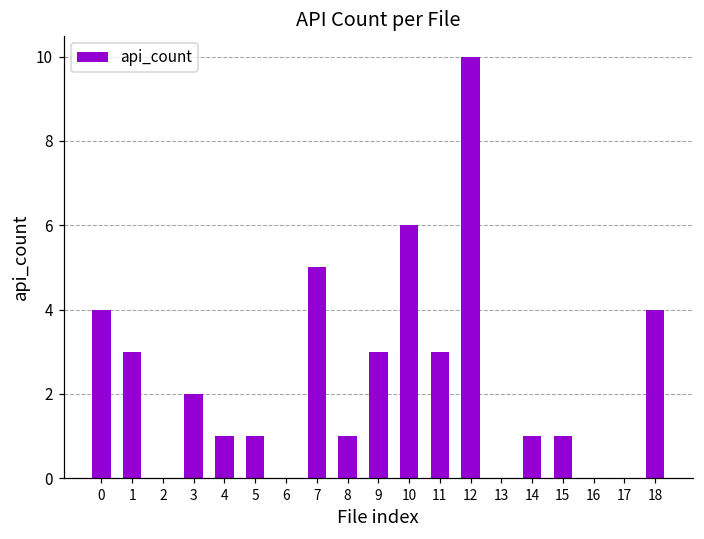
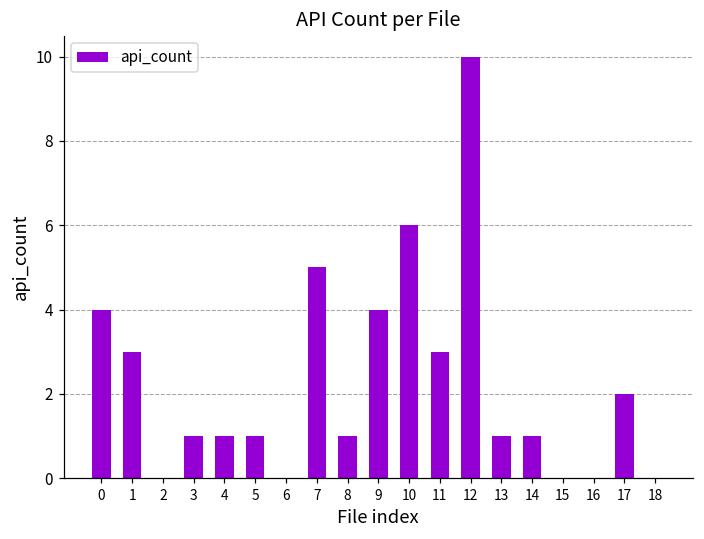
3: 2 -> 1
9: 3 -> 4
13: 0 -> 1
15: 1 -> 0
17: 0 -> 2
18: 4 -> 0
